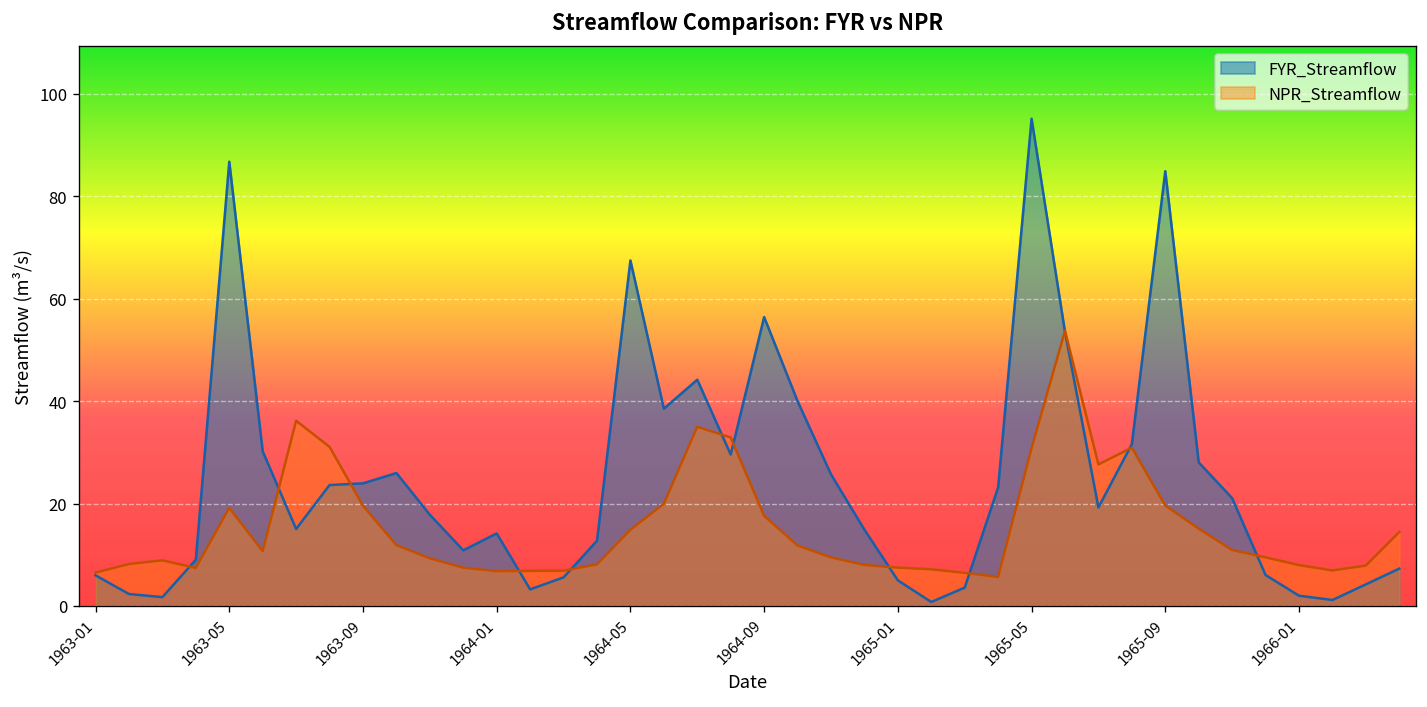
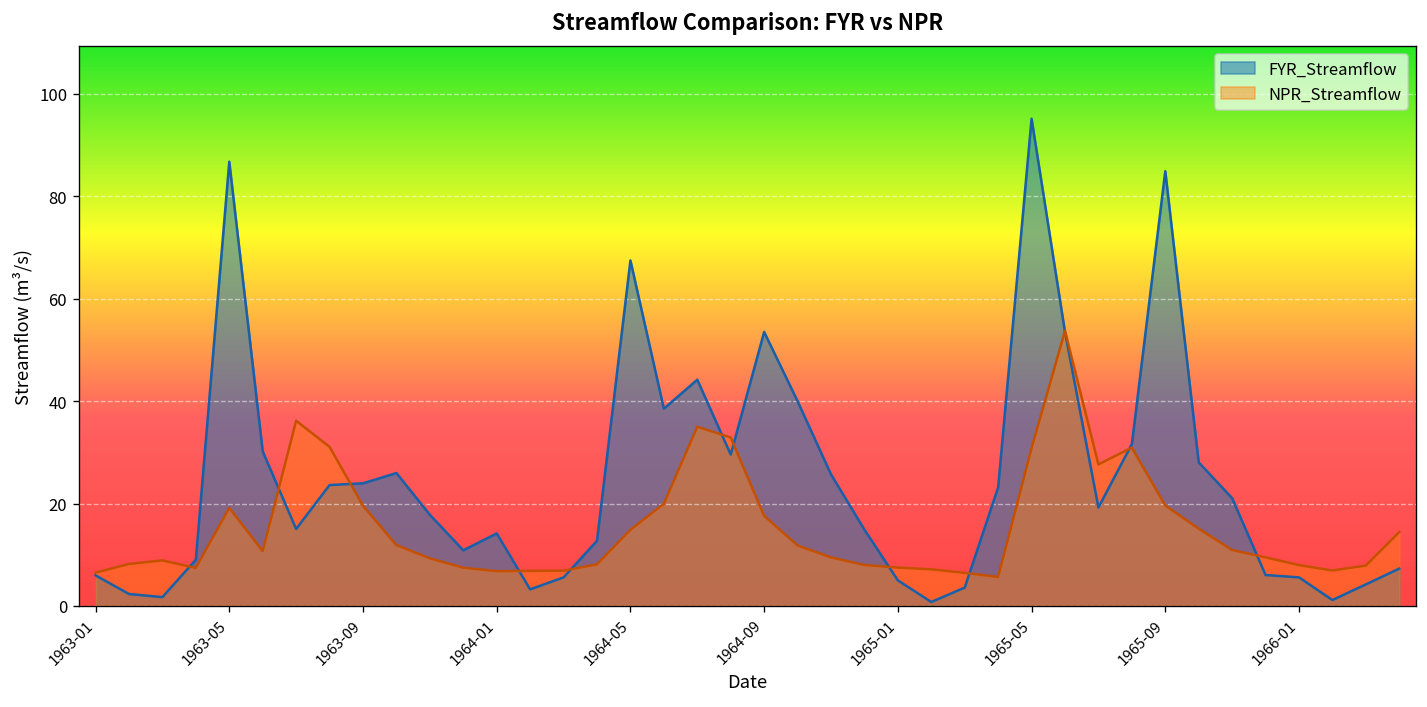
FYR_Streamflow, 1964-09: 56 -> 54
FYR_Streamflow, 1966-01: 2 -> 6
